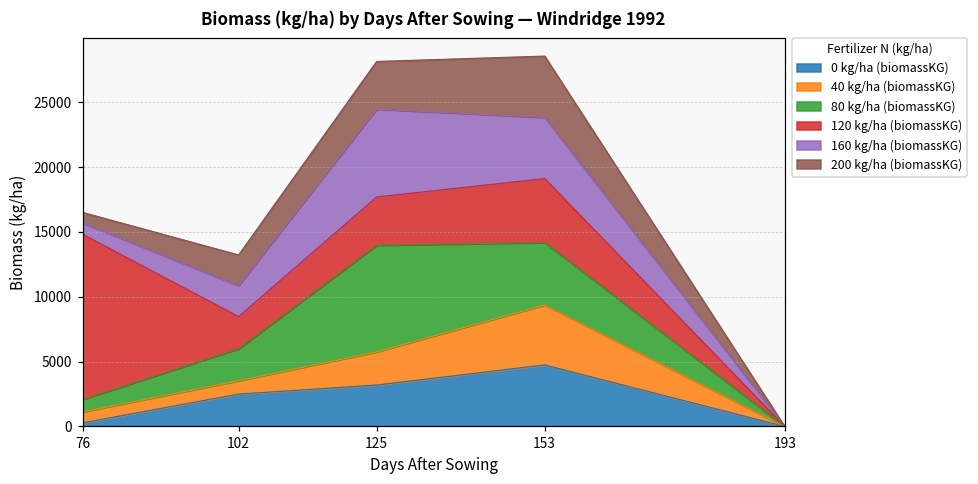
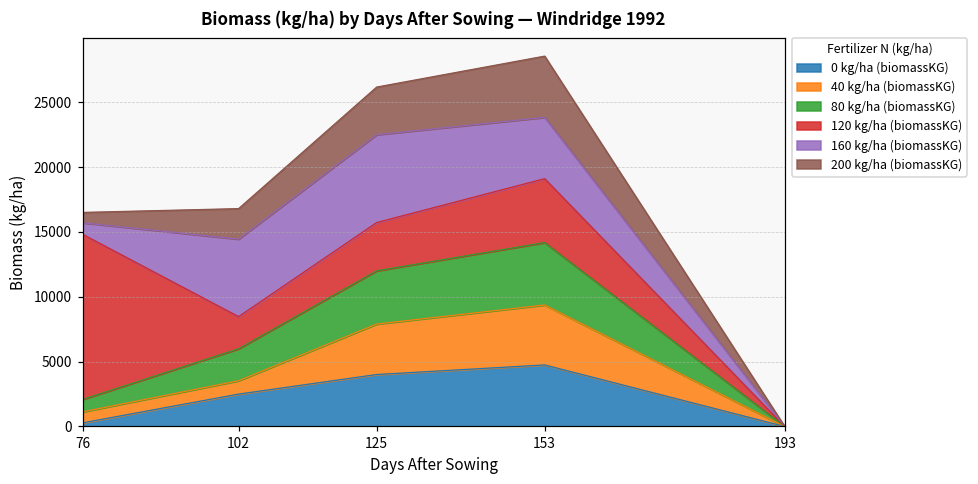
160 kg/ha (biomassKG), 102: 2400 -> 6000
0 kg/ha (biomassKG), 125: 3200 -> 4000
40 kg/ha (biomassKG), 125: 2600 -> 3900
80 kg/ha (biomassKG), 125: 8200 -> 4100
